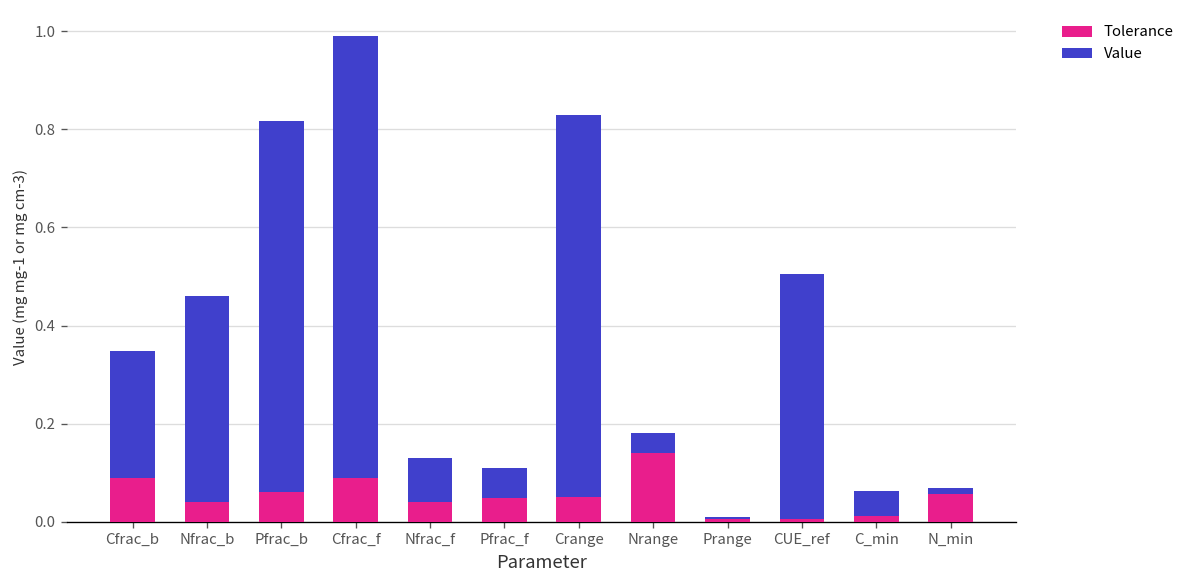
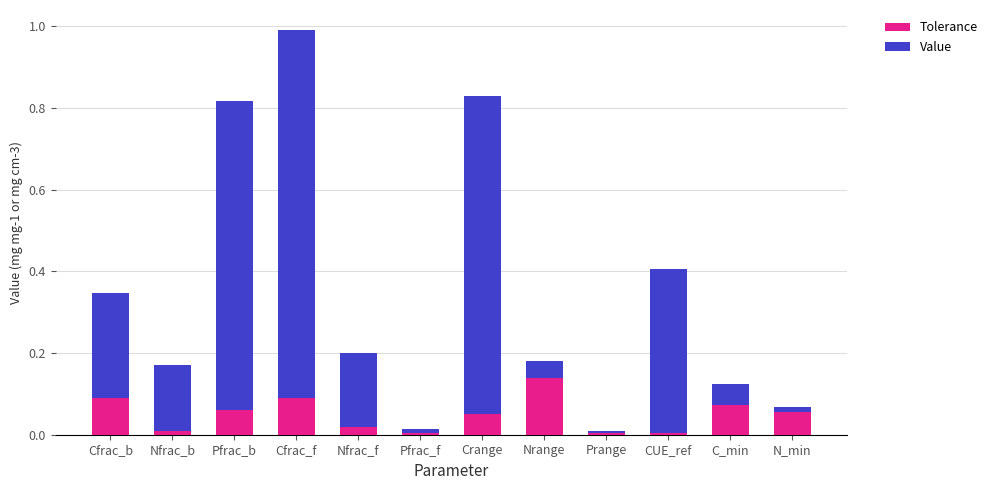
Tolerance, Nfrac_b: 0.04 -> 0.01
Value, Nfrac_b: 0.42 -> 0.16
Tolerance, Nfrac_f: 0.04 -> 0.02
Value, Nfrac_f: 0.09 -> 0.18
Tolerance, Pfrac_f: 0.05 -> 0.01
Value, Pfrac_f: 0.06 -> 0.01
Value, CUE_ref: 0.5 -> 0.4
Tolerance, C_min: 0.01 -> 0.07
